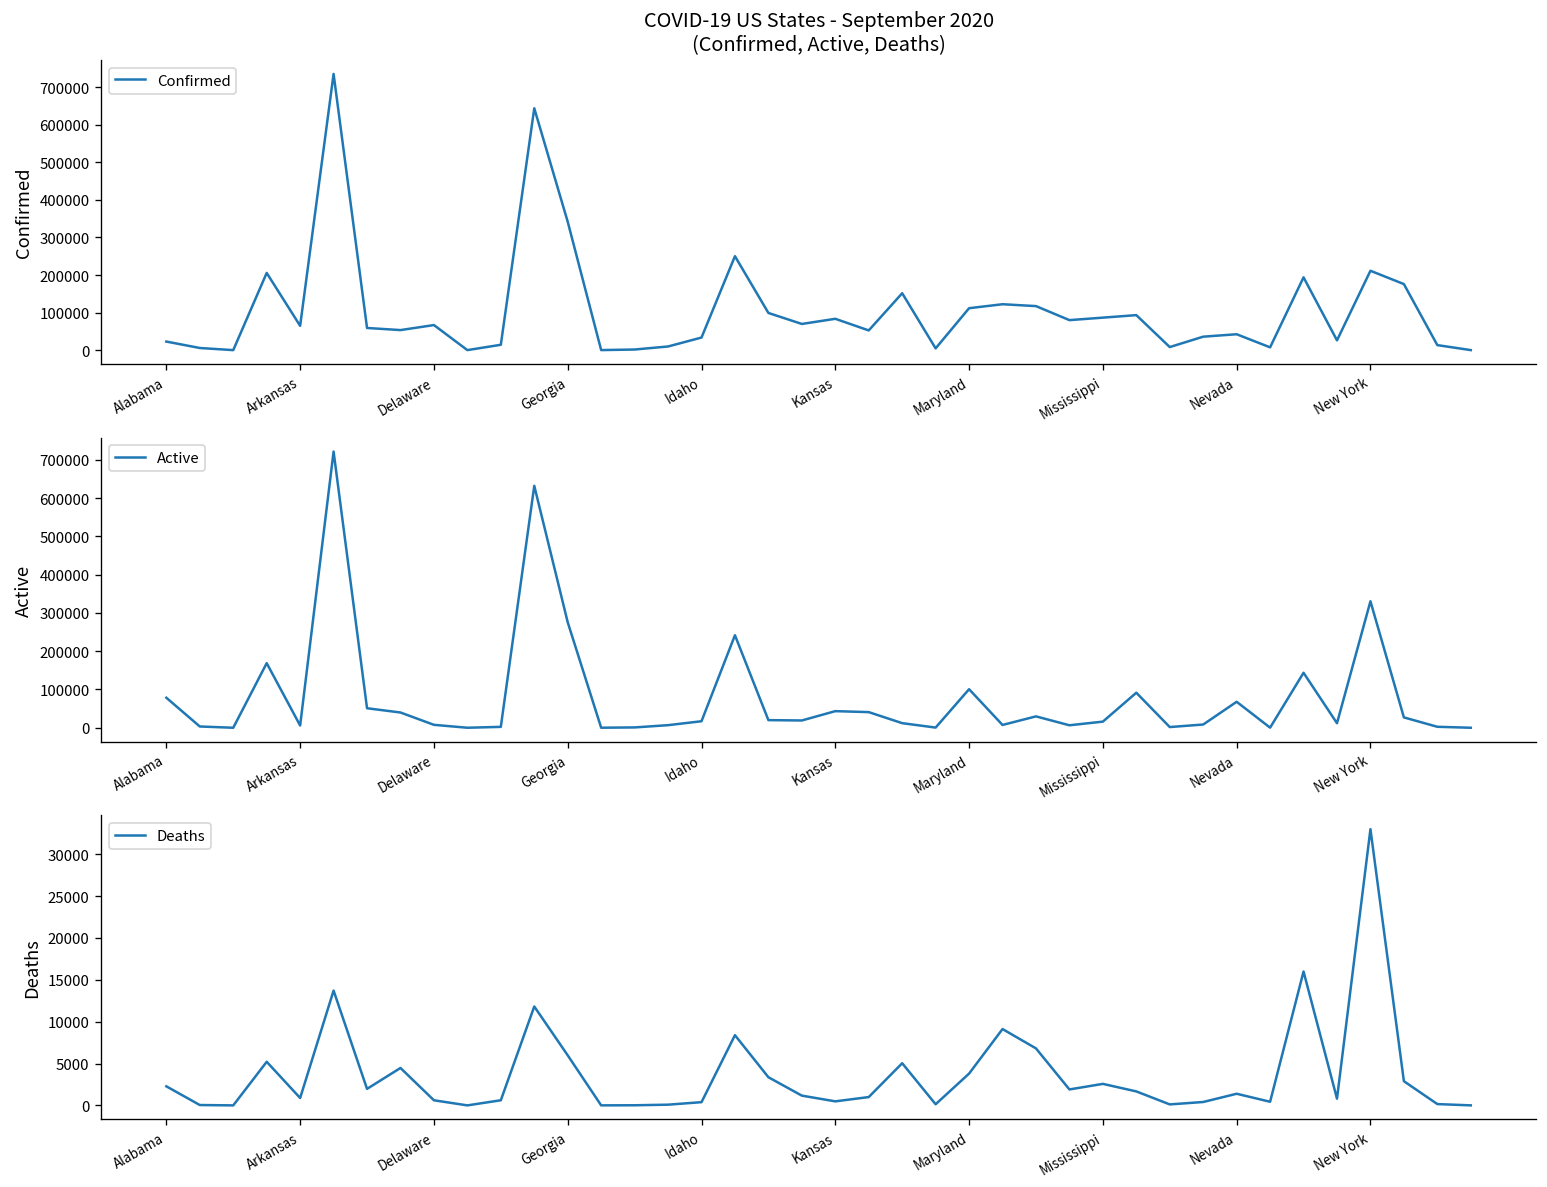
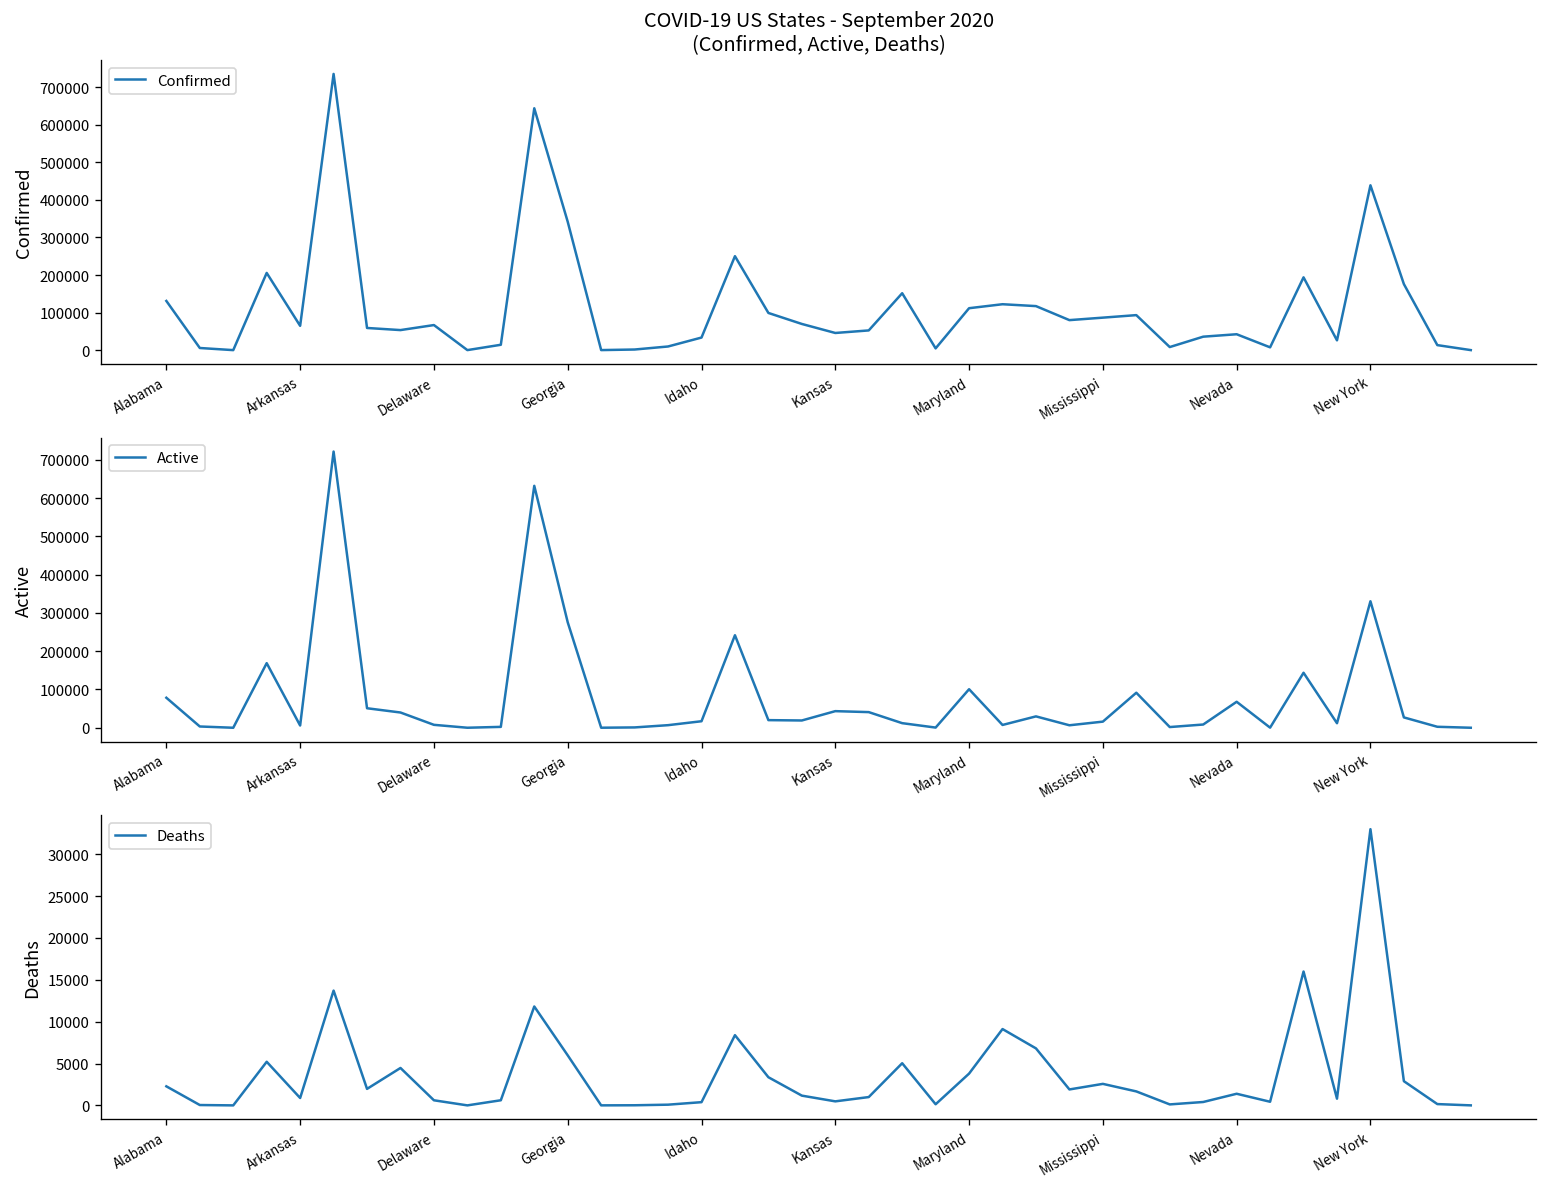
COVID-19 US States - September 2020 (Confirmed, Active, Deaths), Alabama: 20000 -> 130000
COVID-19 US States - September 2020 (Confirmed, Active, Deaths), Kansas: 80000 -> 50000
COVID-19 US States - September 2020 (Confirmed, Active, Deaths), New York: 210000 -> 440000
